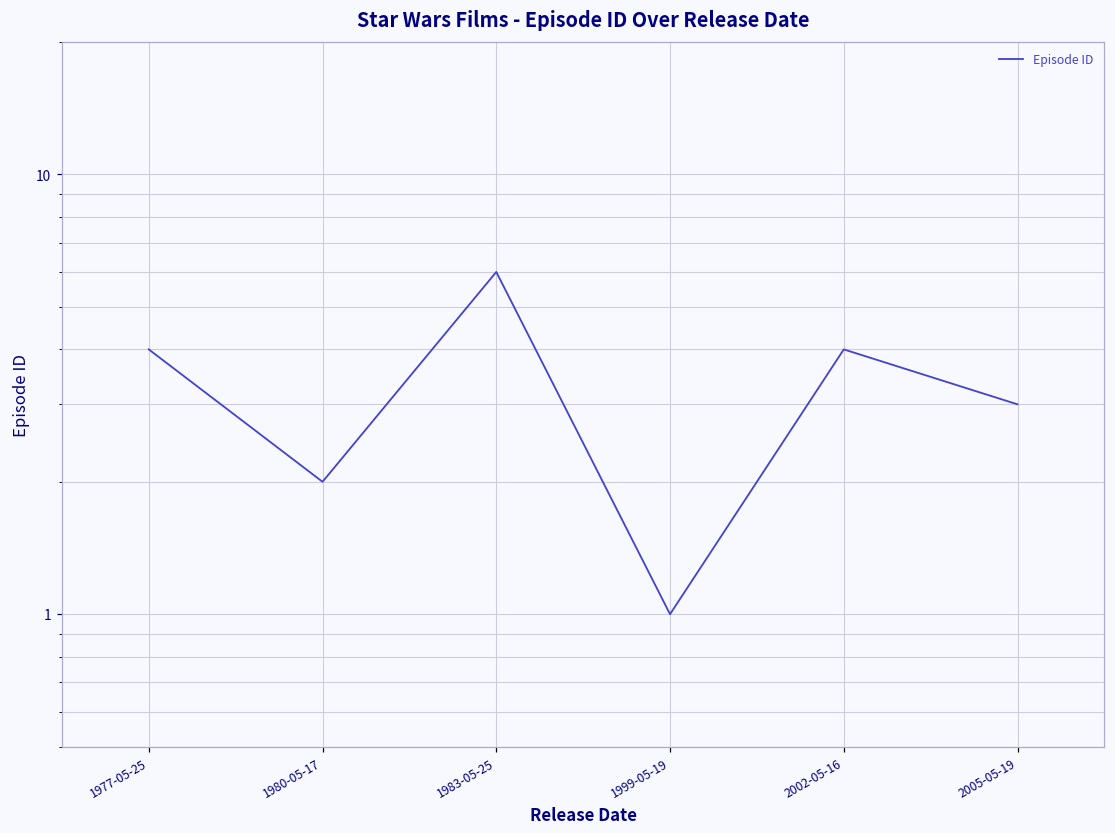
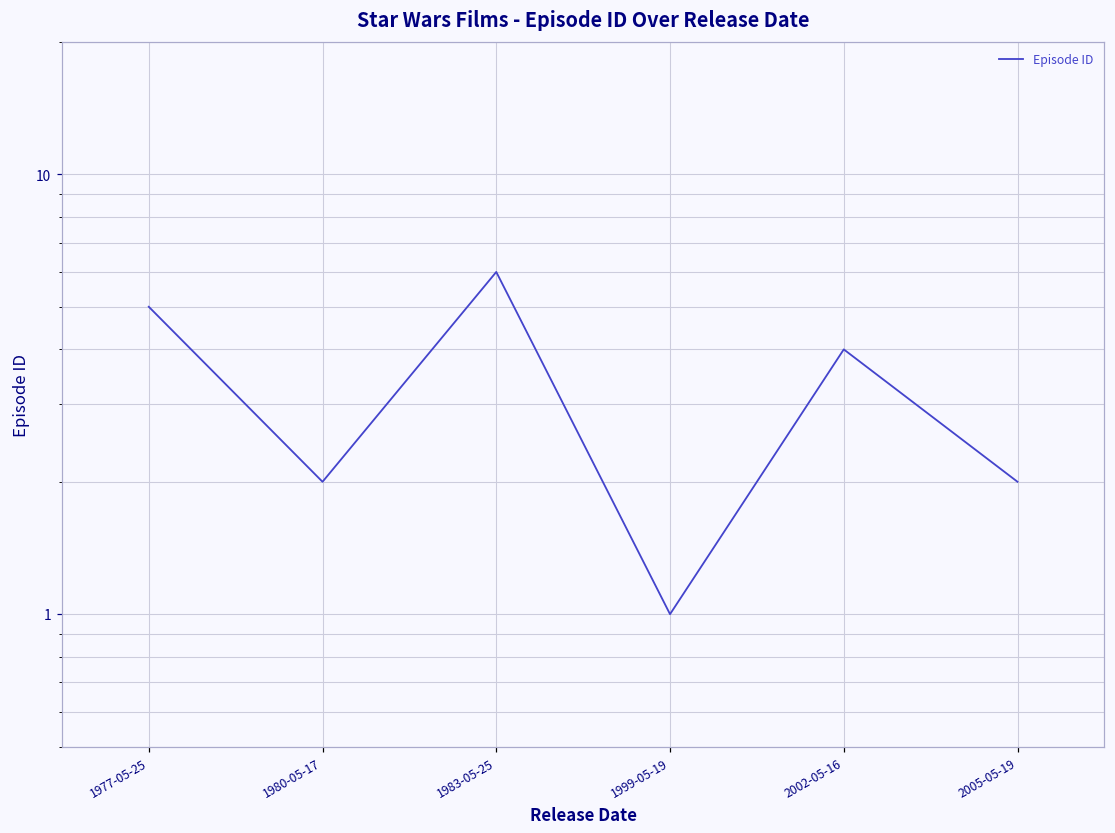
1977-05-25: 4 -> 5
2005-05-19: 3 -> 2
